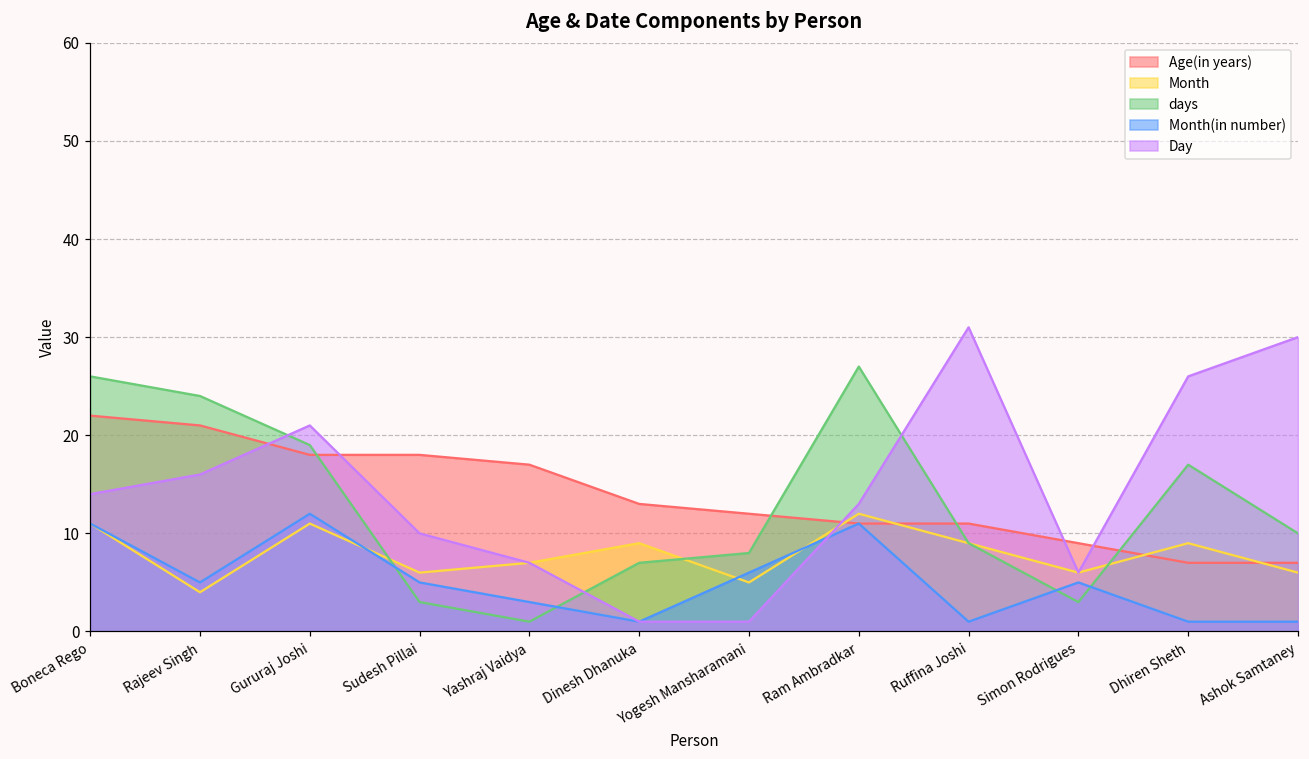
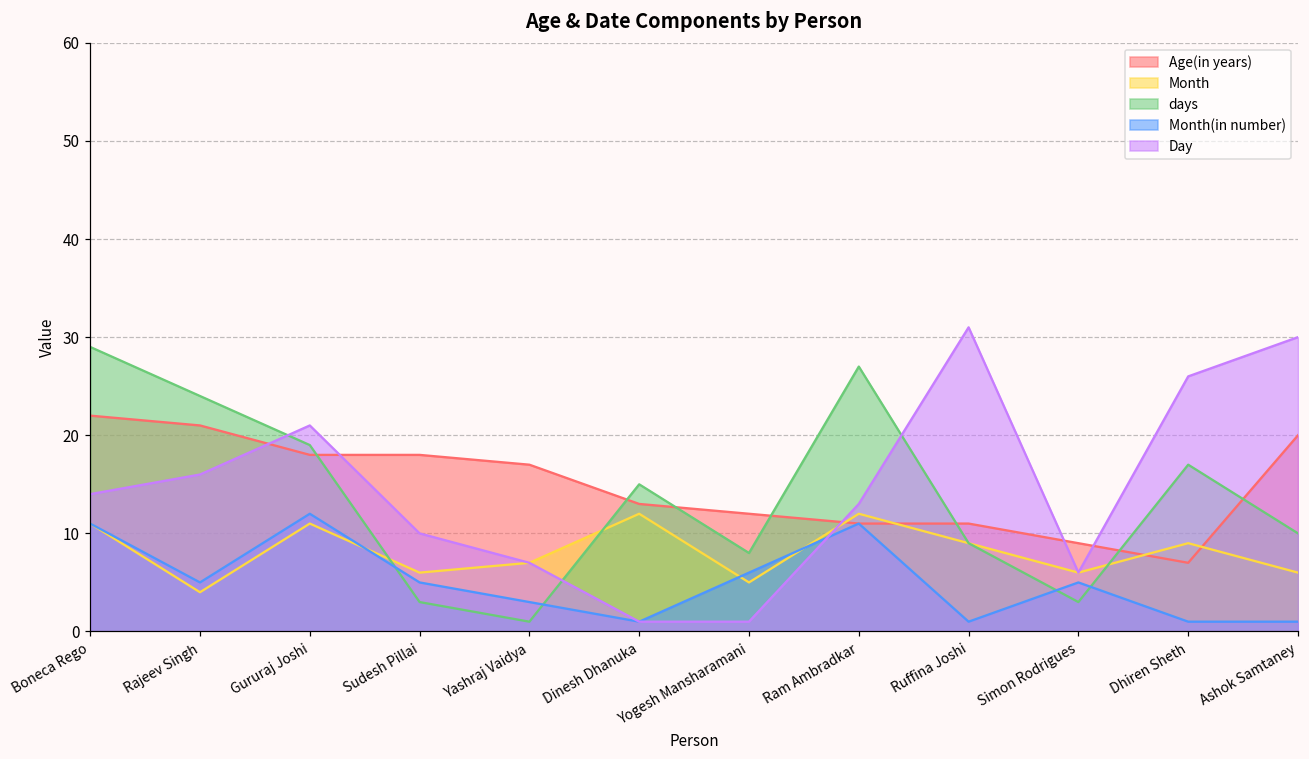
days, Boneca Rego: 26 -> 29
Month, Dinesh Dhanuka: 9 -> 12
days, Dinesh Dhanuka: 7 -> 15
Age(in years), Ashok Samtaney: 7 -> 20
